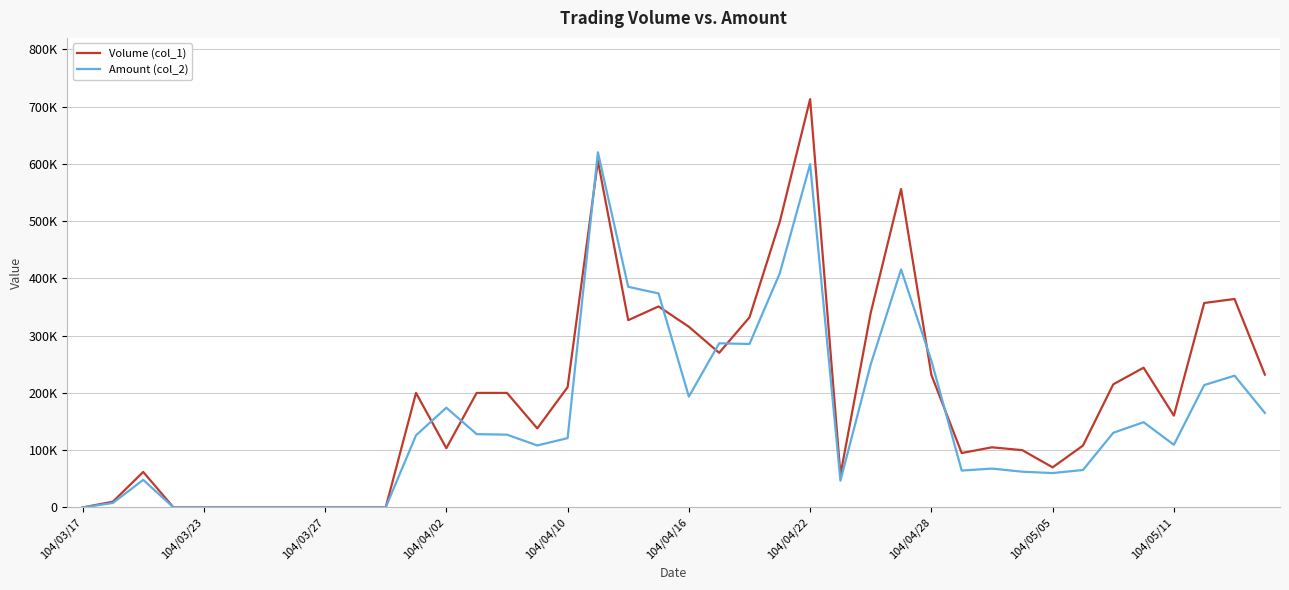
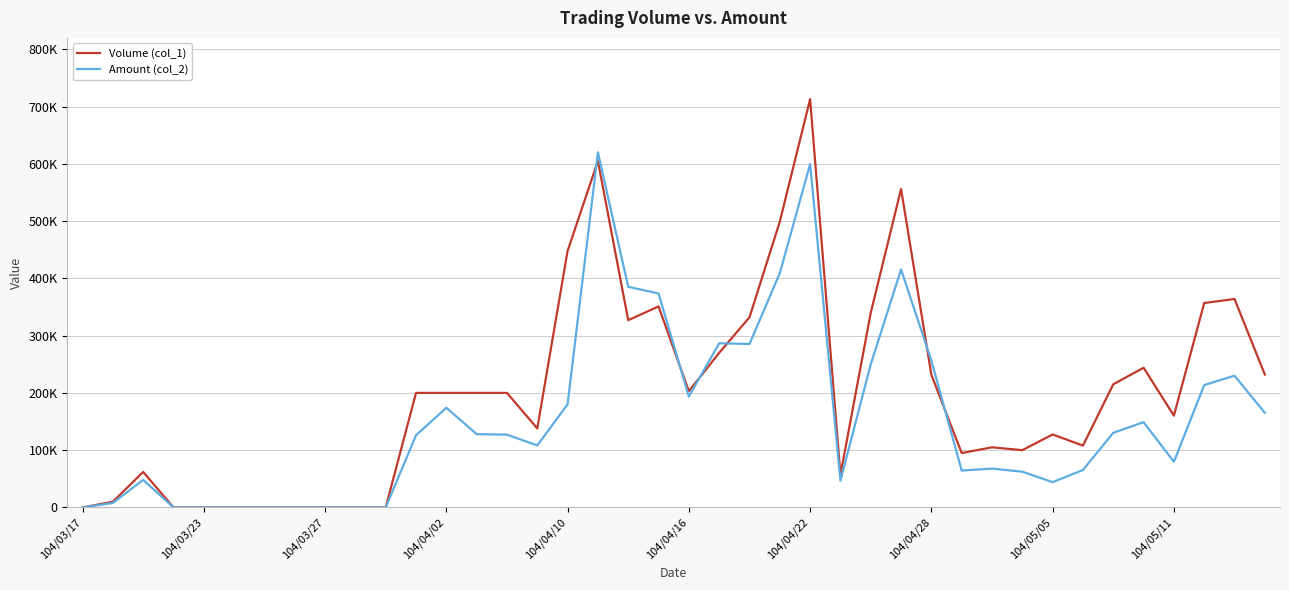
Volume (col_1), 104/04/02: 100000 -> 200000
Volume (col_1), 104/04/10: 210000 -> 450000
Amount (col_2), 104/04/10: 120000 -> 180000
Volume (col_1), 104/04/16: 320000 -> 200000
Volume (col_1), 104/05/05: 70000 -> 130000
Amount (col_2), 104/05/05: 60000 -> 40000
Amount (col_2), 104/05/11: 110000 -> 80000
